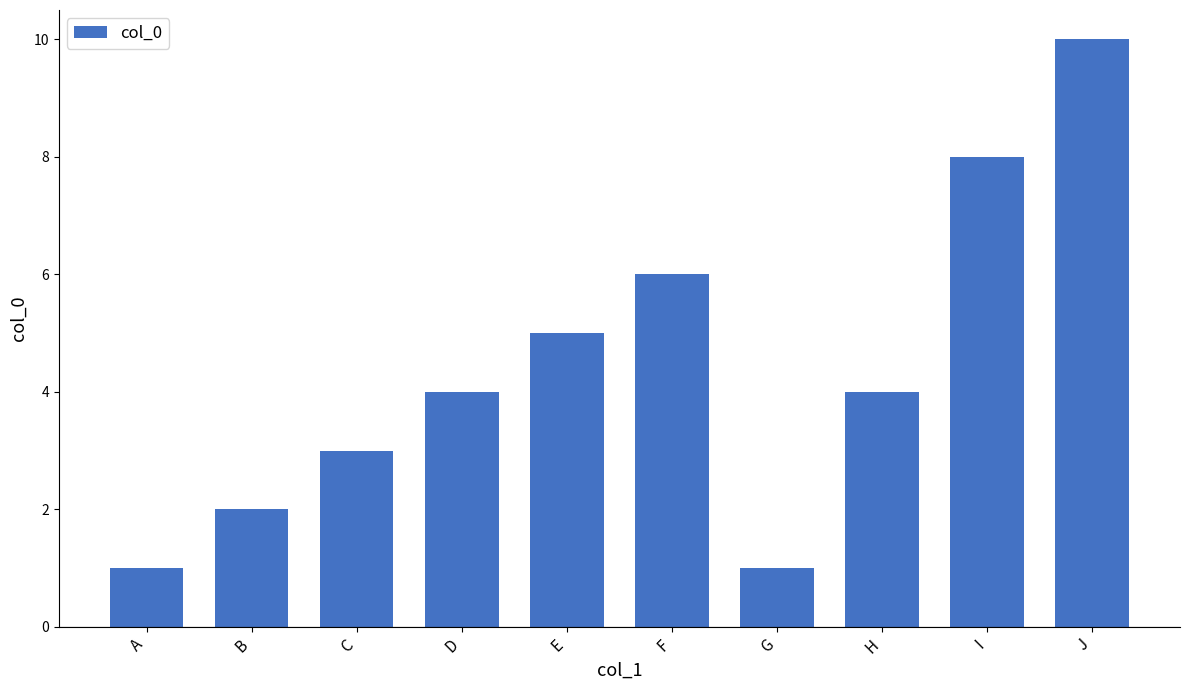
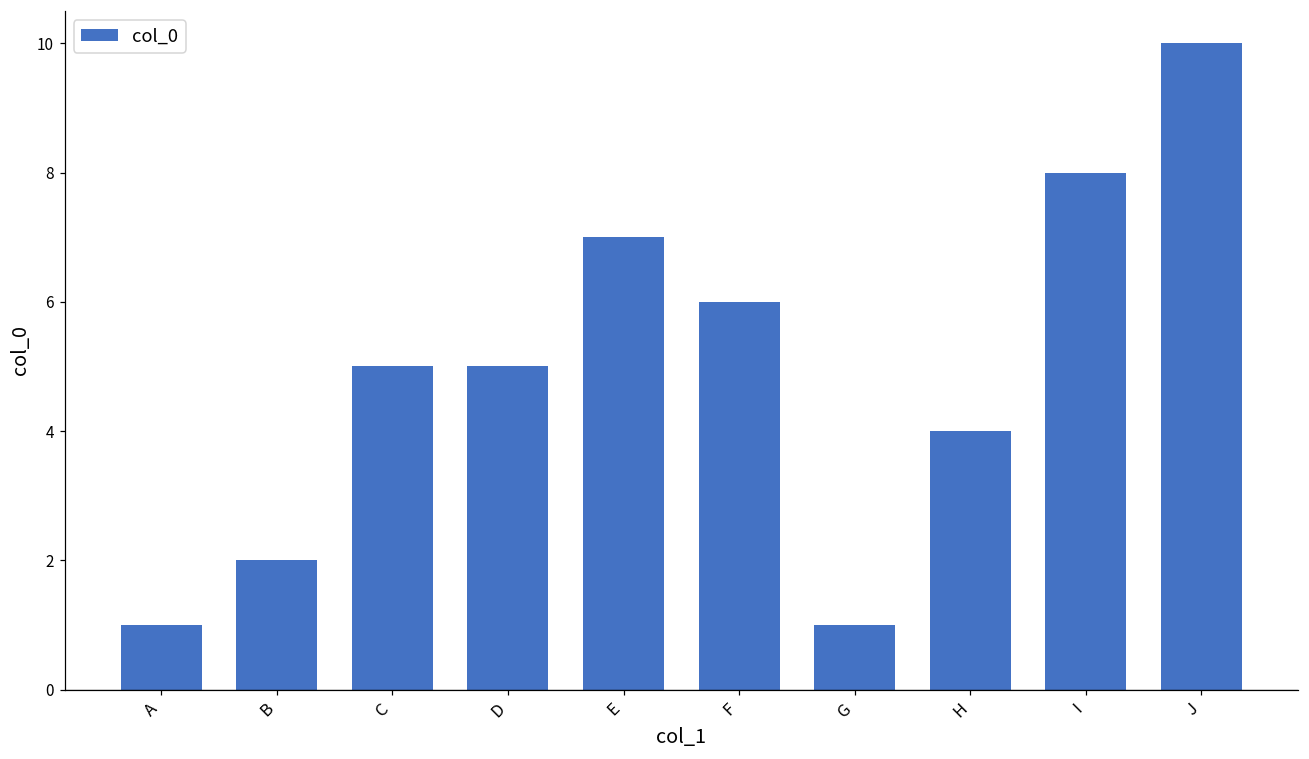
C: 3 -> 5
D: 4 -> 5
E: 5 -> 7
